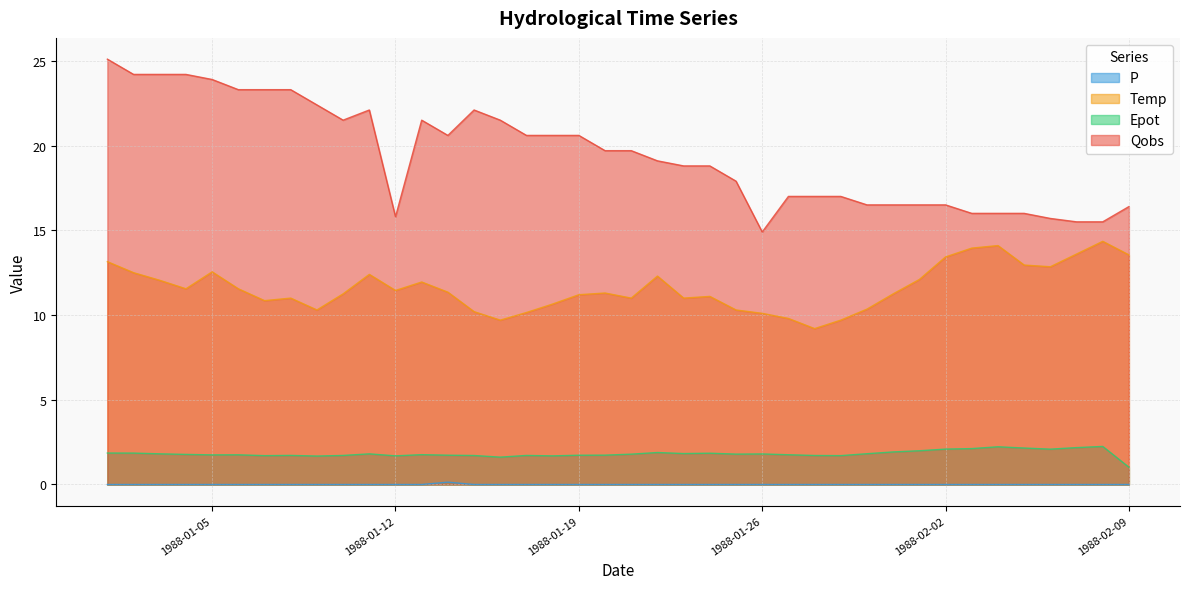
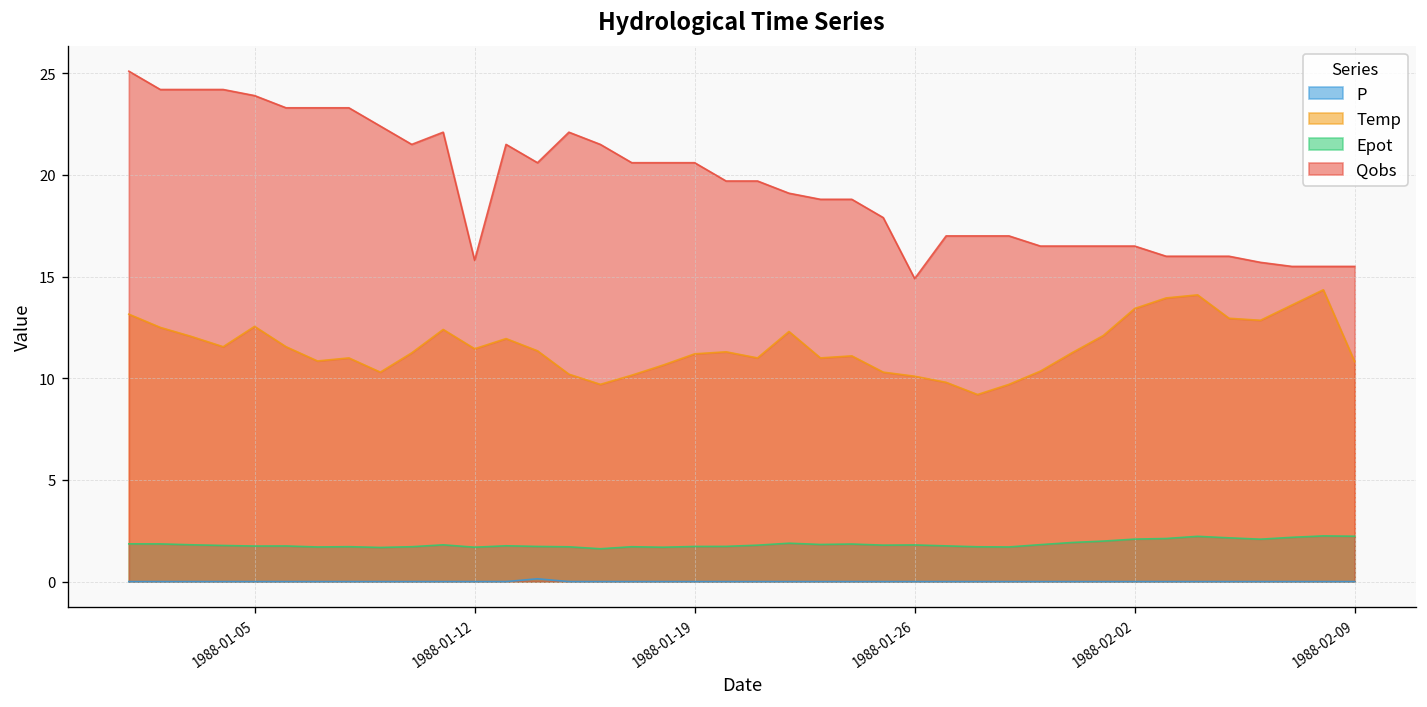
Temp, 1988-02-09: 13.6 -> 10.8
Epot, 1988-02-09: 1.0 -> 2.2
Qobs, 1988-02-09: 16.4 -> 15.5
